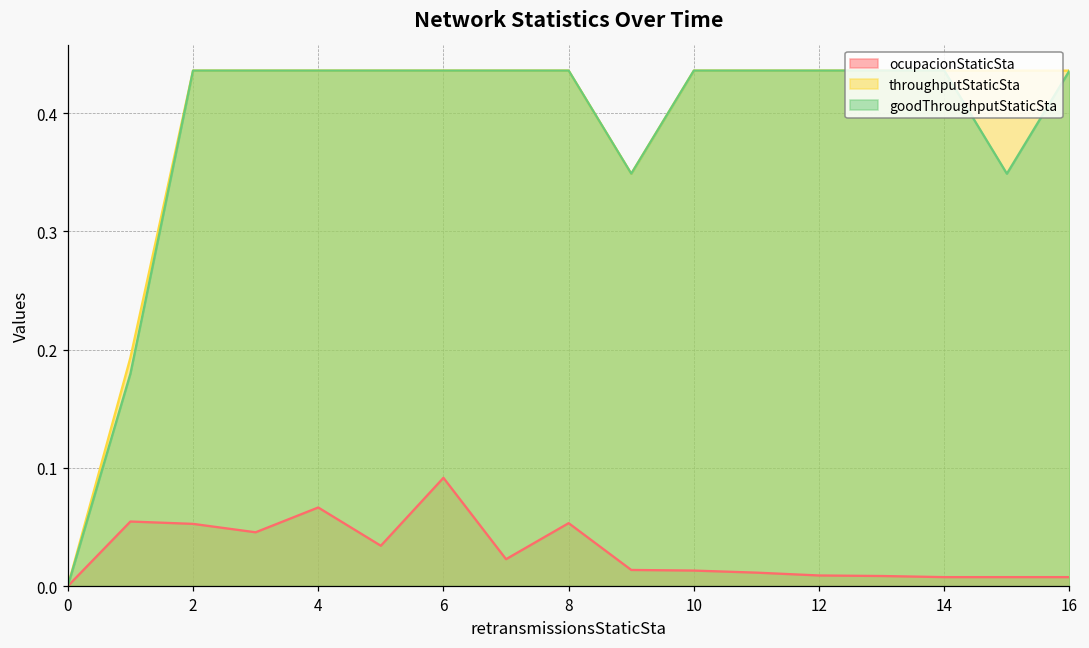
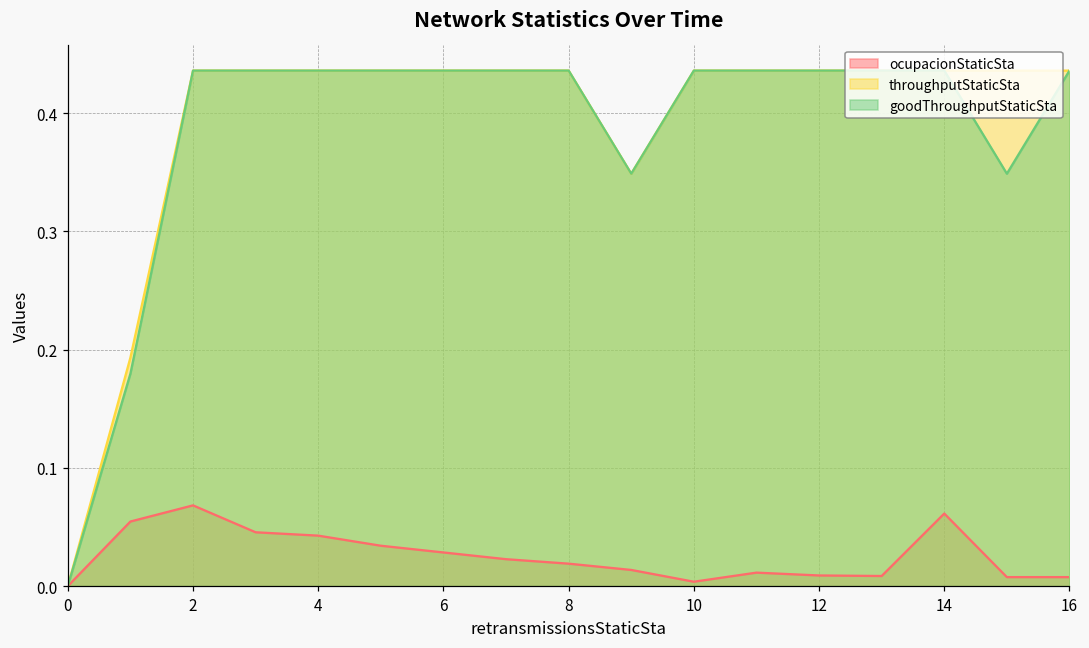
ocupacionStaticSta, 2: 0.053 -> 0.068
ocupacionStaticSta, 4: 0.066 -> 0.043
ocupacionStaticSta, 6: 0.092 -> 0.028
ocupacionStaticSta, 8: 0.053 -> 0.019
ocupacionStaticSta, 10: 0.013 -> 0.004
ocupacionStaticSta, 14: 0.008 -> 0.061
